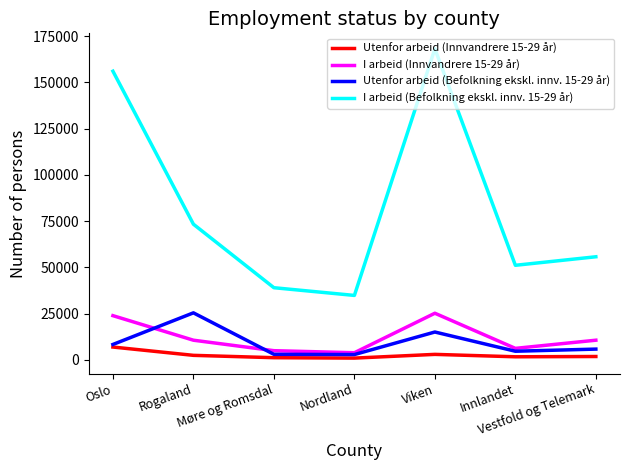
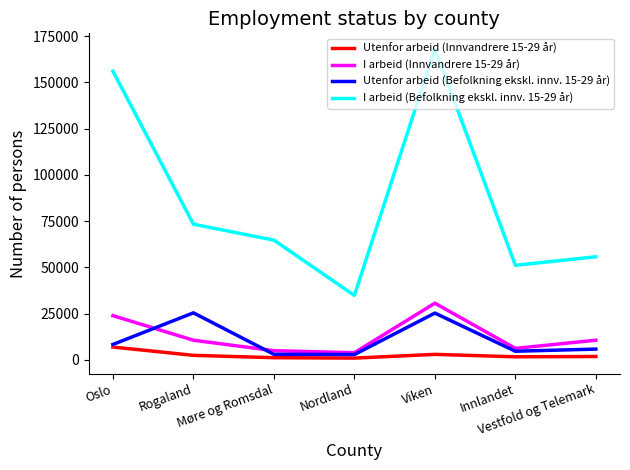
I arbeid (Befolkning ekskl. innv. 15-29 år), Møre og Romsdal: 39000 -> 65000
I arbeid (Innvandrere 15-29 år), Viken: 25000 -> 31000
Utenfor arbeid (Befolkning ekskl. innv. 15-29 år), Viken: 15000 -> 25000
